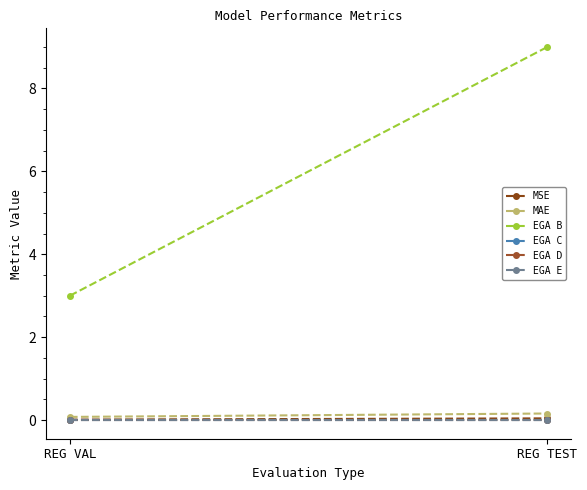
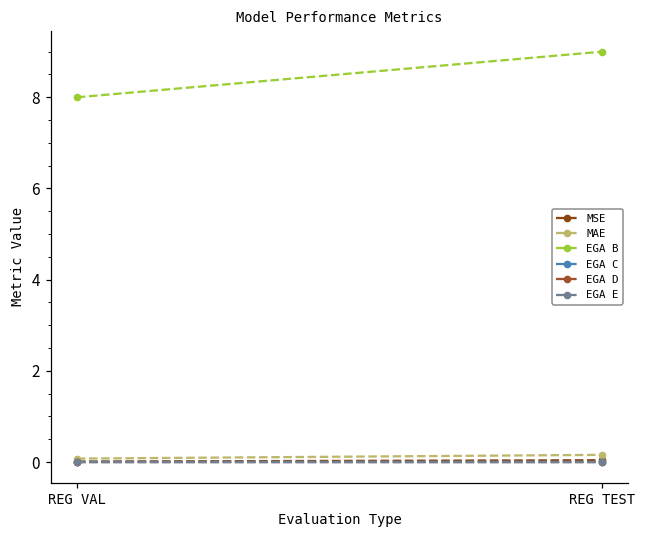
EGA B, REG VAL: 3 -> 8
